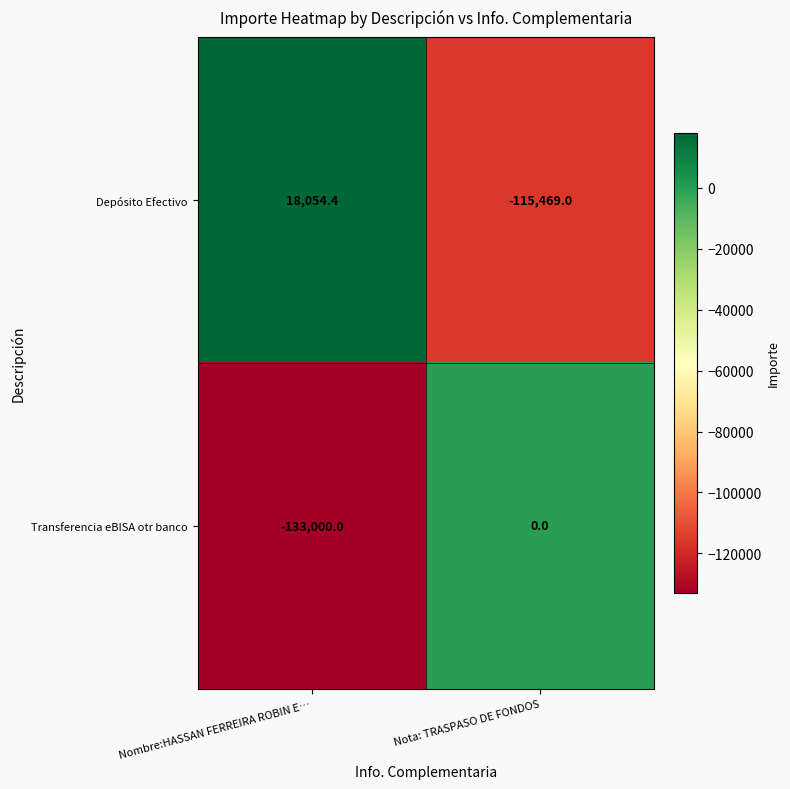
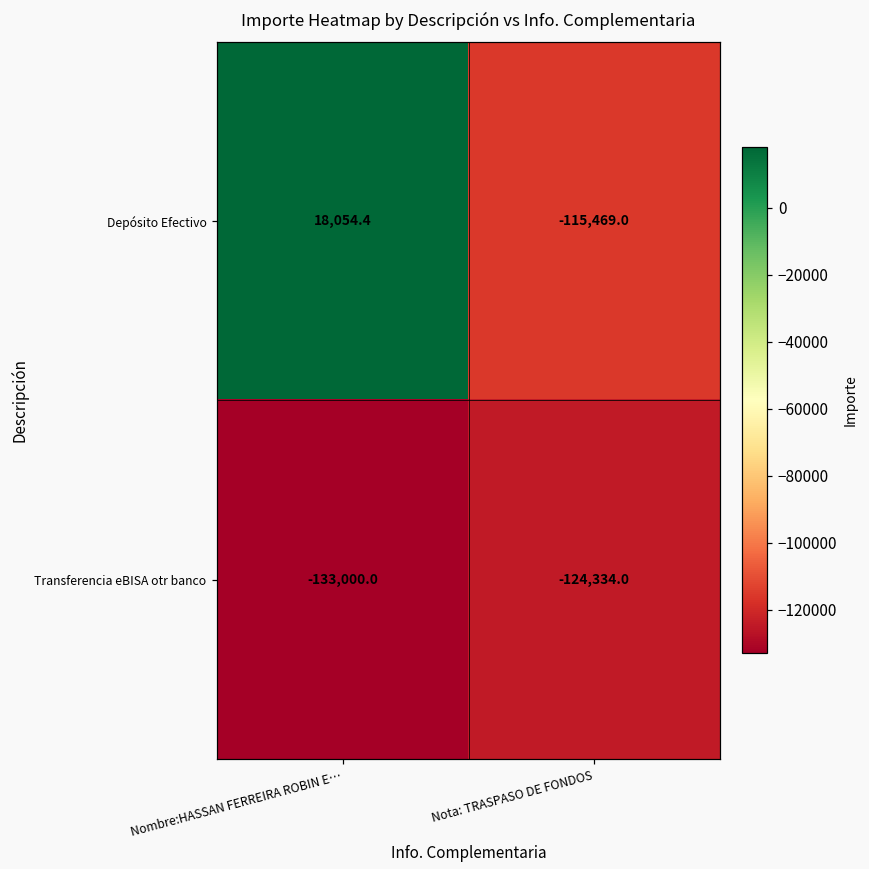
Transferencia eBISA otr banco, Nota: TRASPASO DE FONDOS: 0.0 -> -124,334.0
